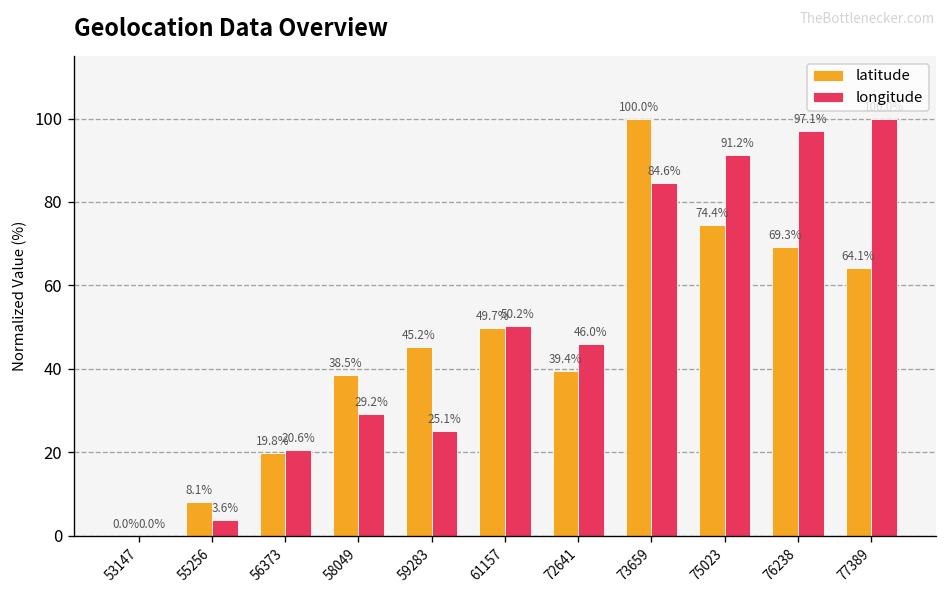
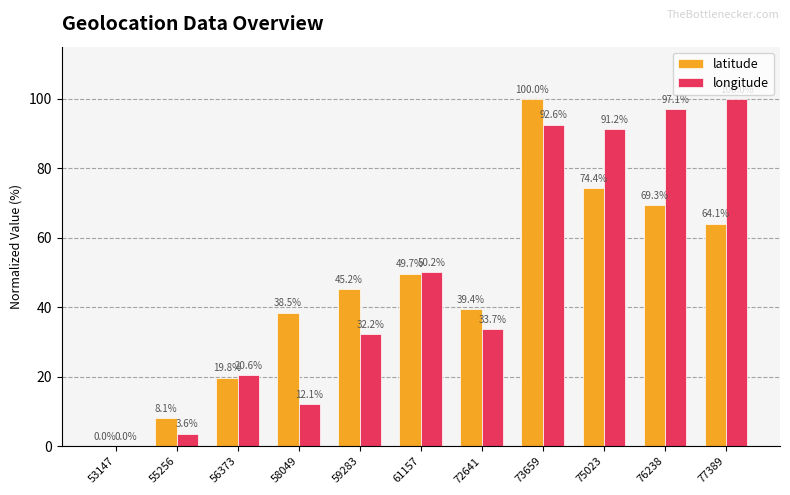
longitude, 58049: 29.2% -> 12.1%
longitude, 59283: 25.1% -> 32.2%
longitude, 72641: 46.0% -> 33.7%
longitude, 73659: 84.6% -> 92.6%
